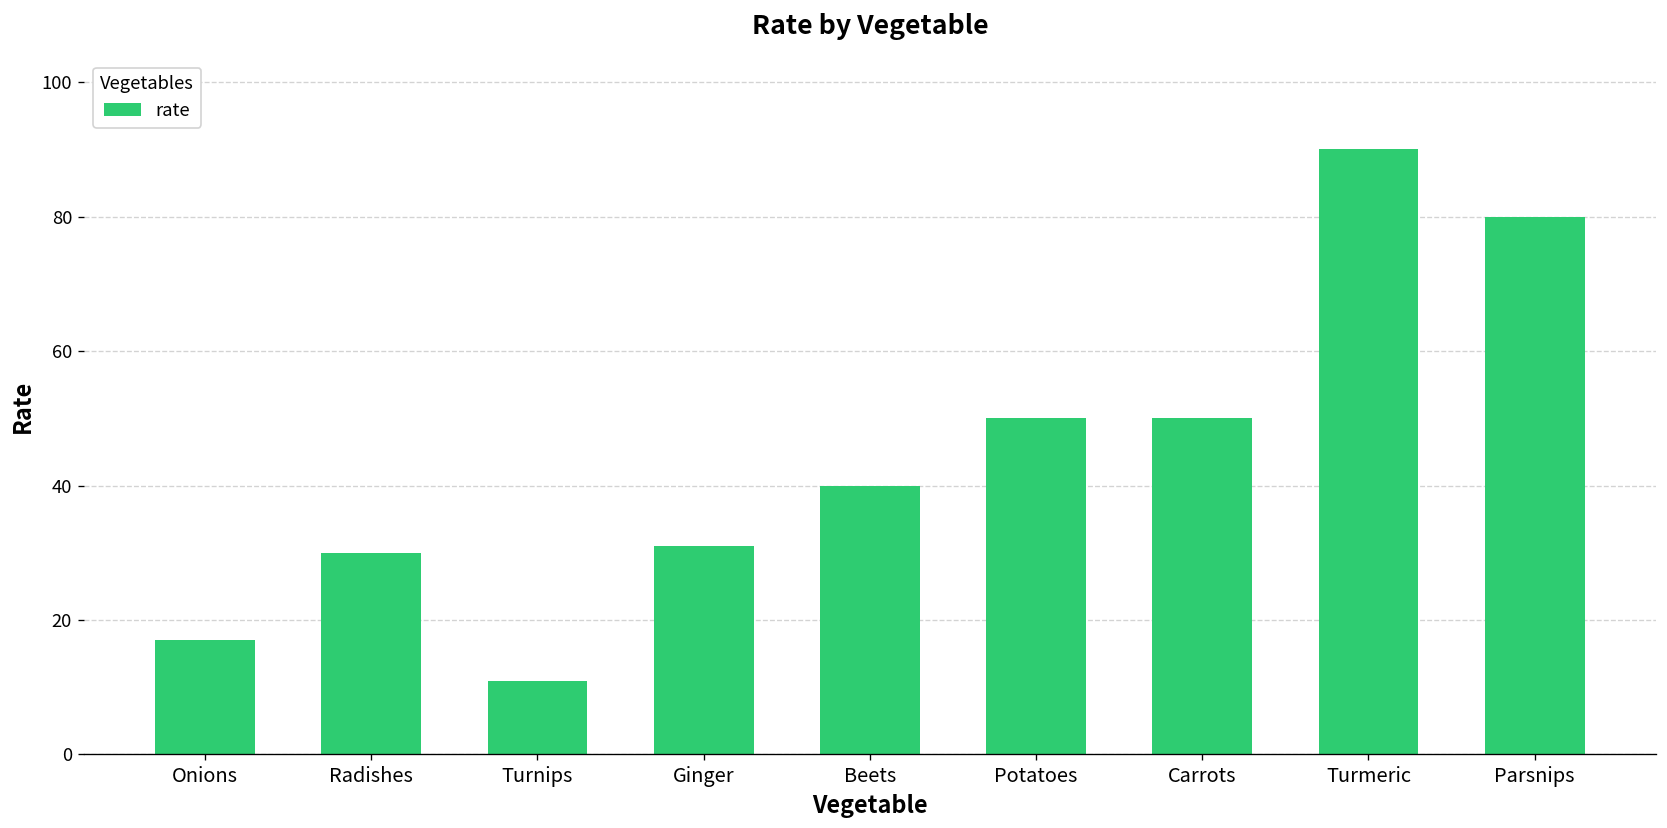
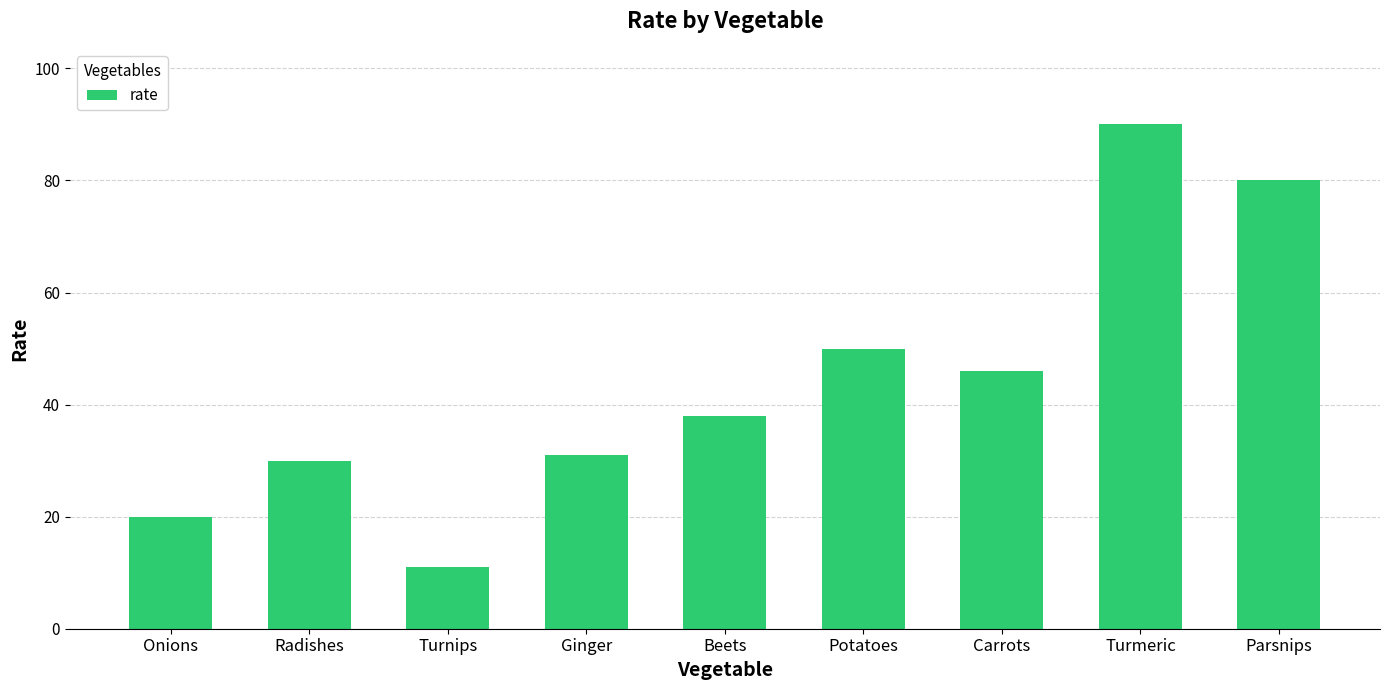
Onions: 17 -> 20
Beets: 40 -> 38
Carrots: 50 -> 46
